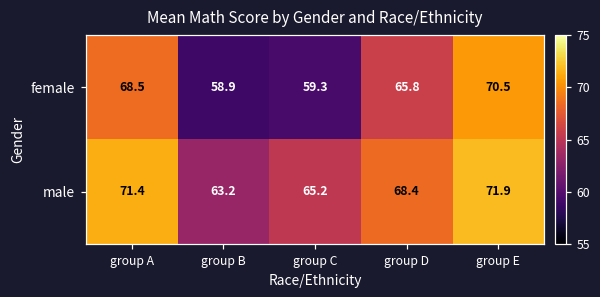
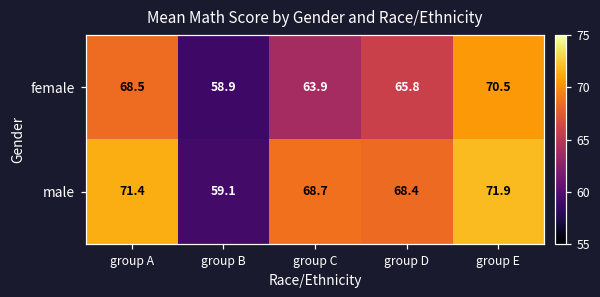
female, group C: 59.3 -> 63.9
male, group B: 63.2 -> 59.1
male, group C: 65.2 -> 68.7
